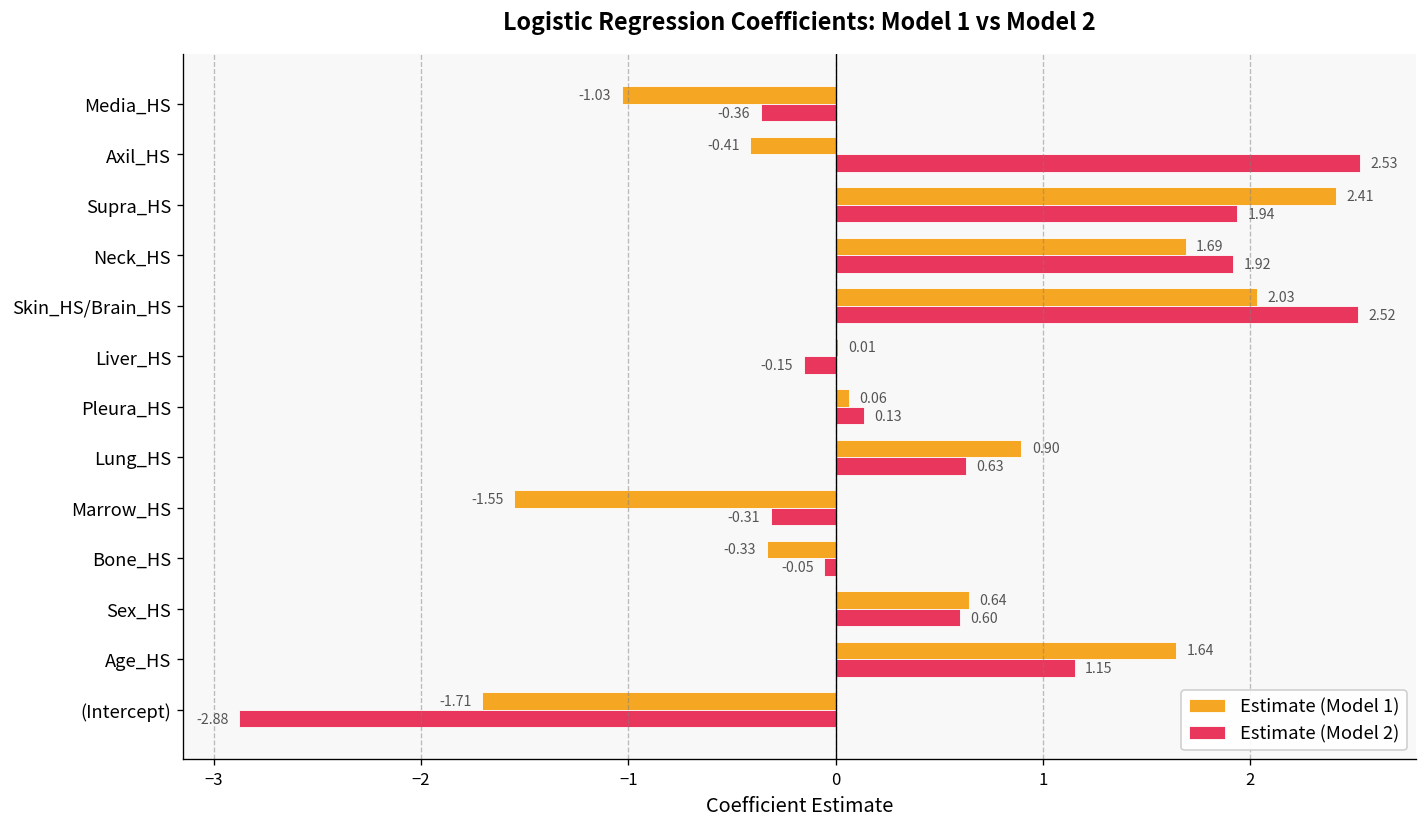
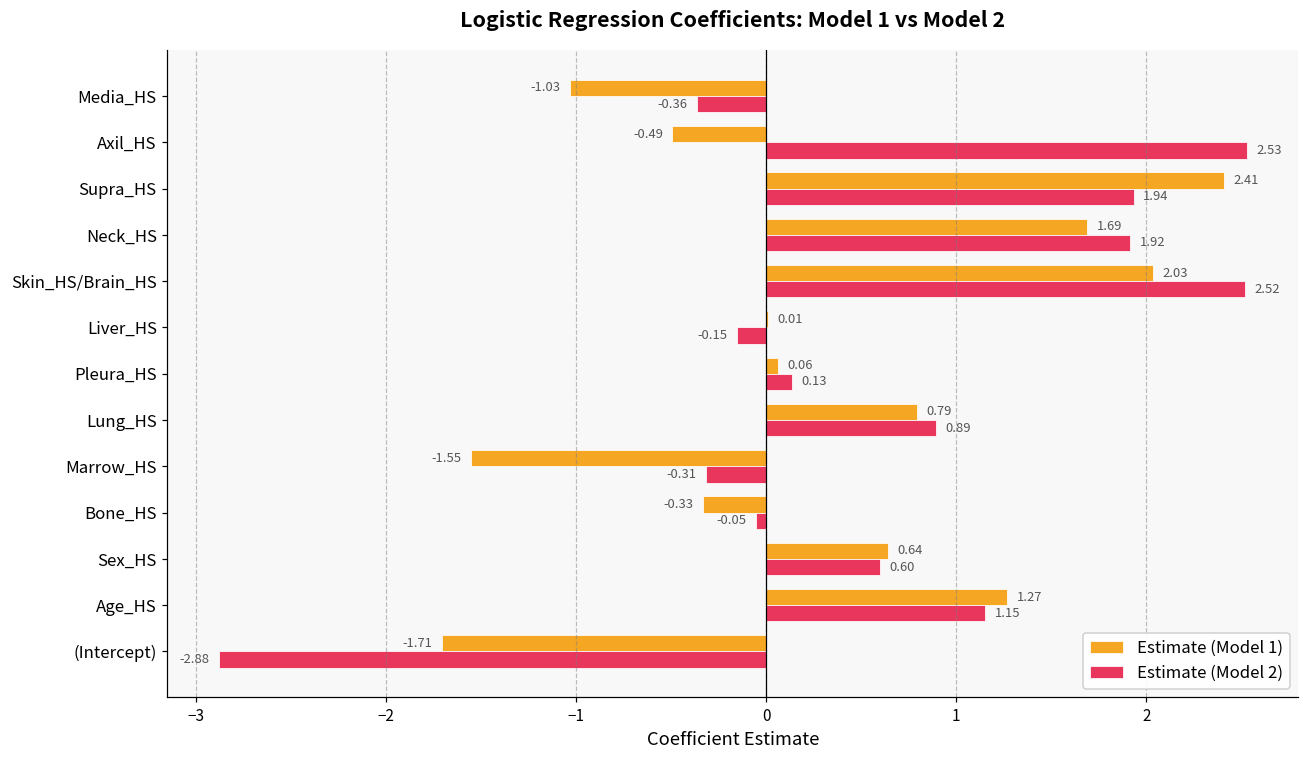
Estimate (Model 1), Axil_HS: -0.41 -> -0.49
Estimate (Model 1), Lung_HS: 0.90 -> 0.79
Estimate (Model 2), Lung_HS: 0.63 -> 0.89
Estimate (Model 1), Age_HS: 1.64 -> 1.27
